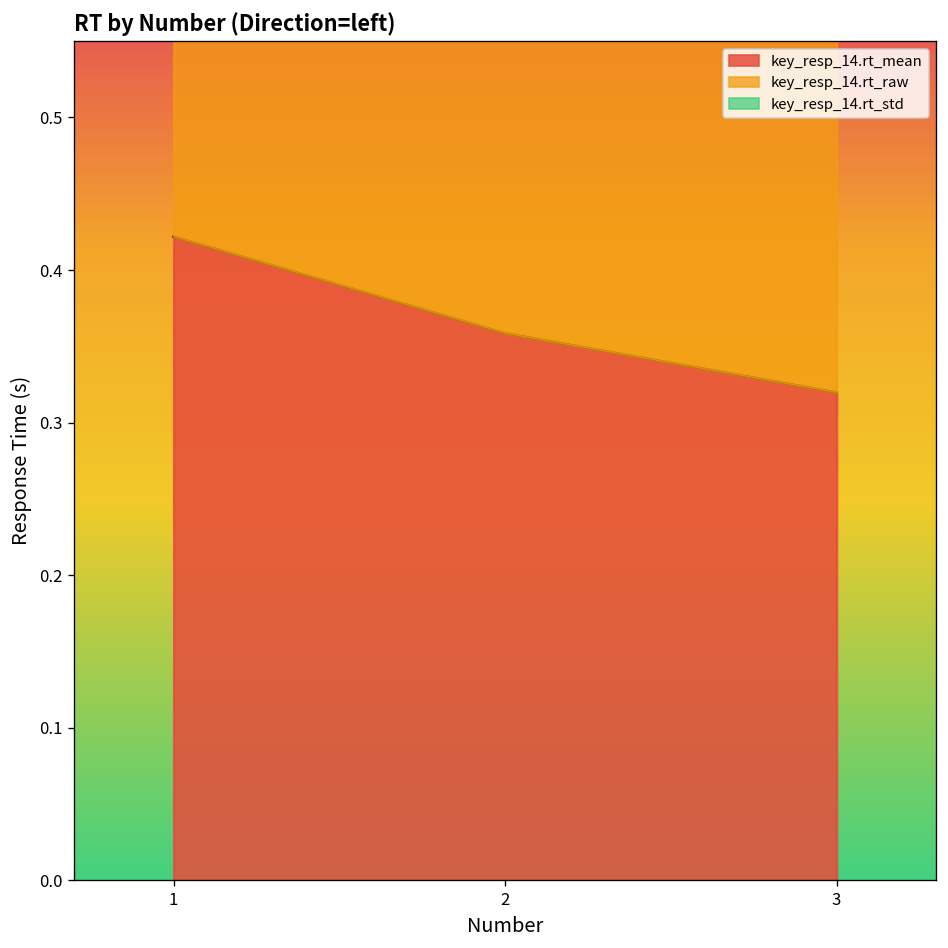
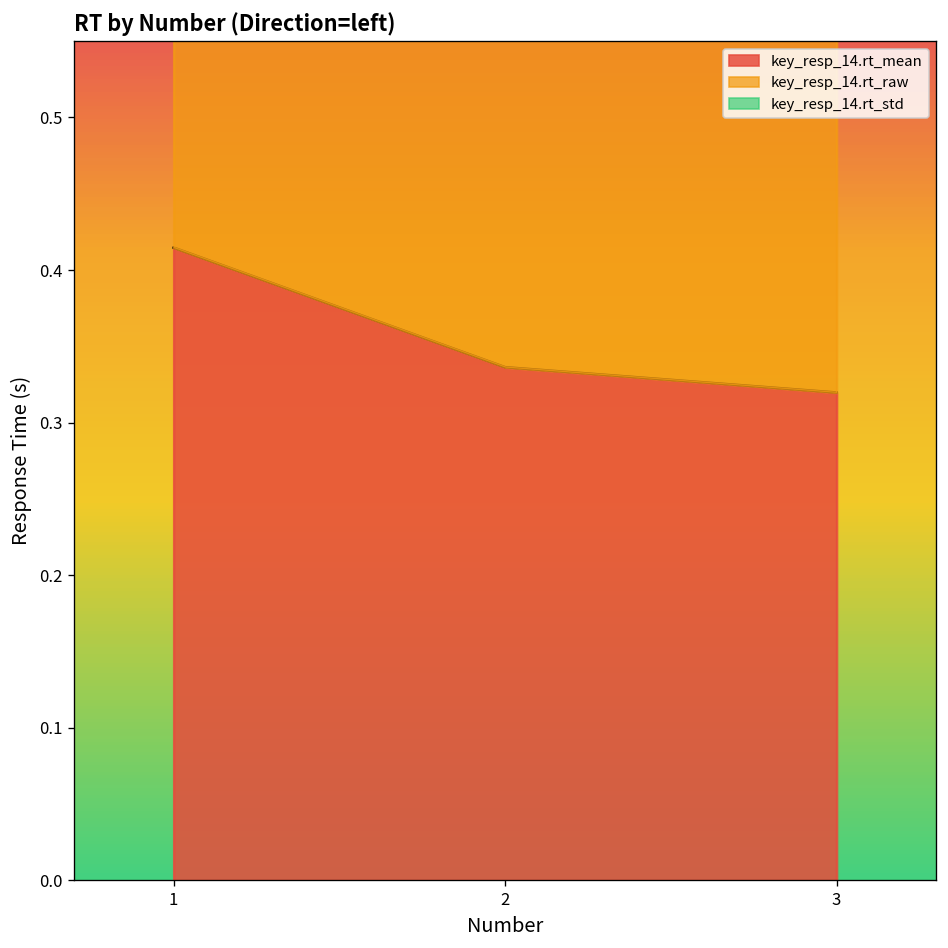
key_resp_14.rt_mean, 1: 0.422 -> 0.415
key_resp_14.rt_mean, 2: 0.359 -> 0.336
